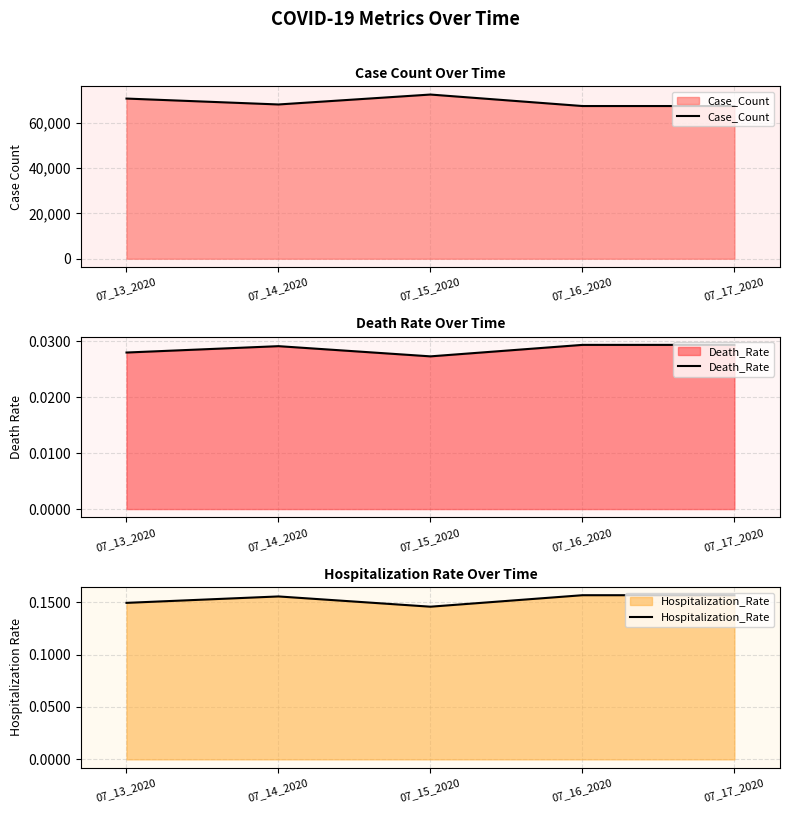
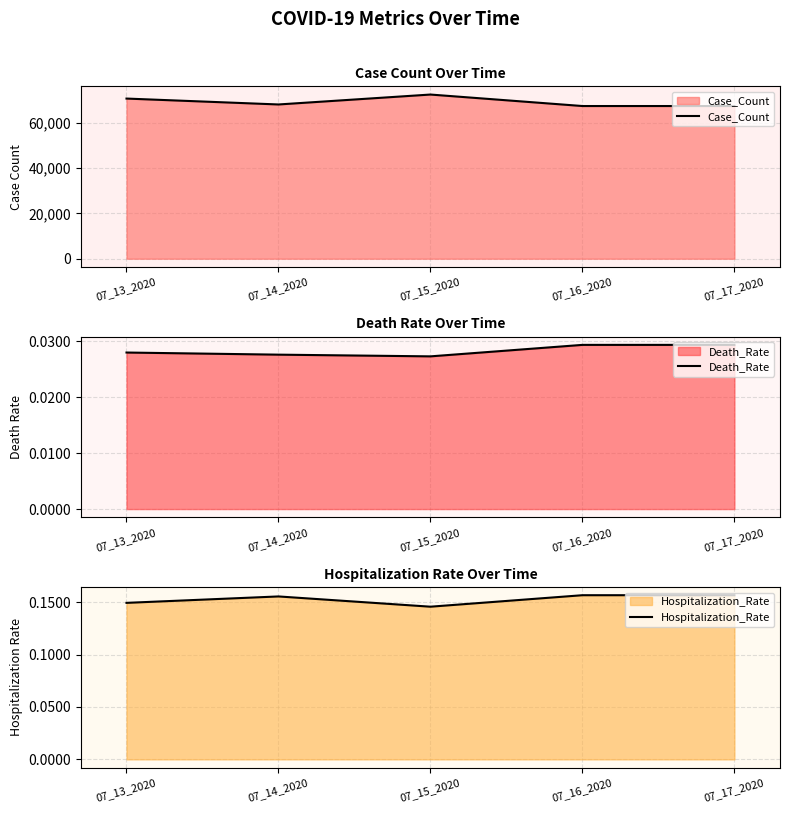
Death Rate Over Time, 07_14_2020: 0.029 -> 0.028
